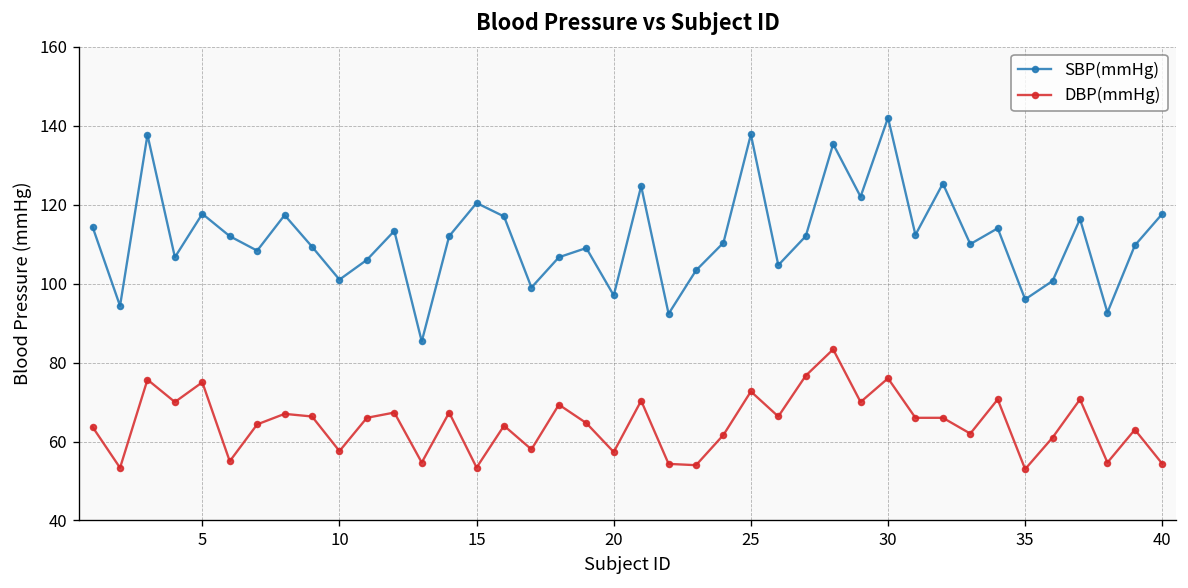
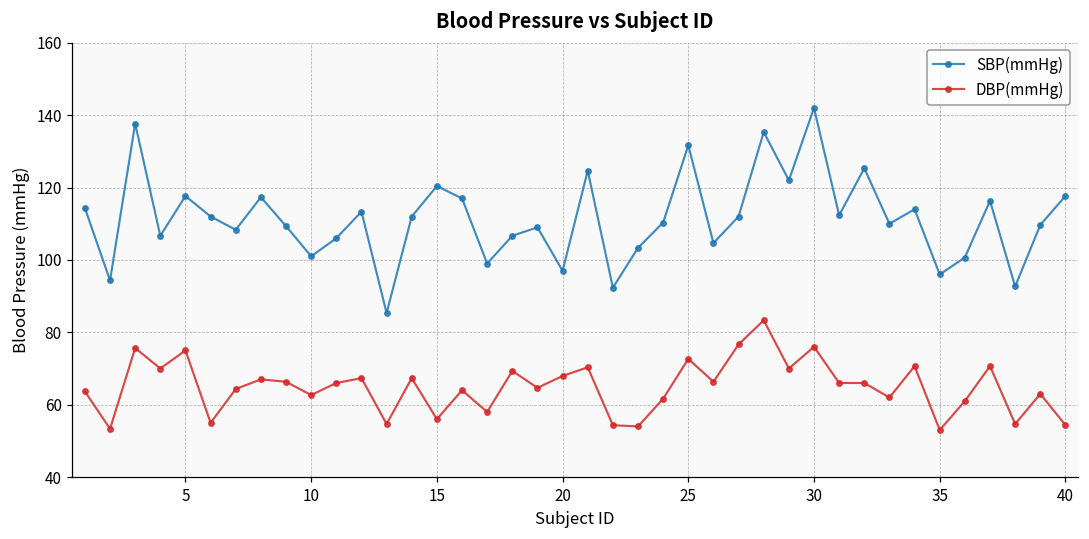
DBP(mmHg), 10: 58 -> 63
DBP(mmHg), 15: 53 -> 56
DBP(mmHg), 20: 57 -> 68
SBP(mmHg), 25: 138 -> 132
